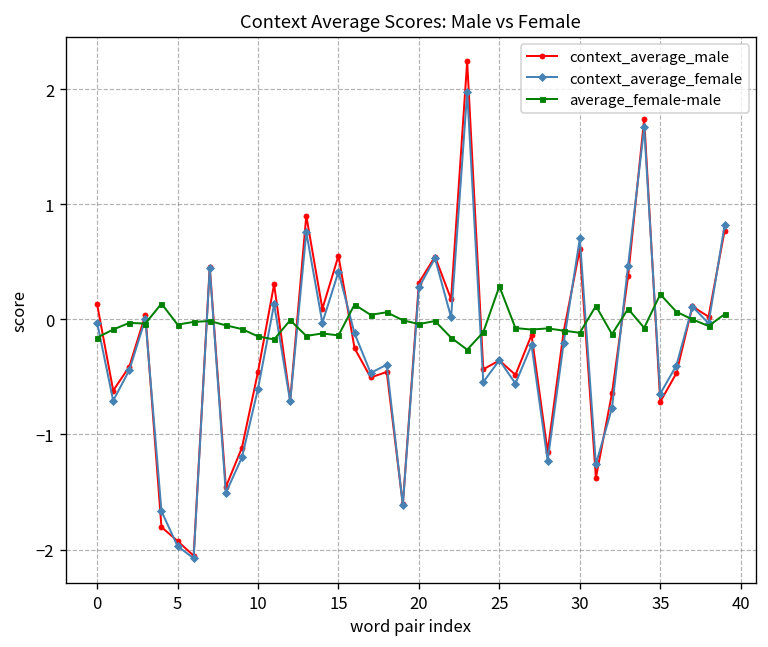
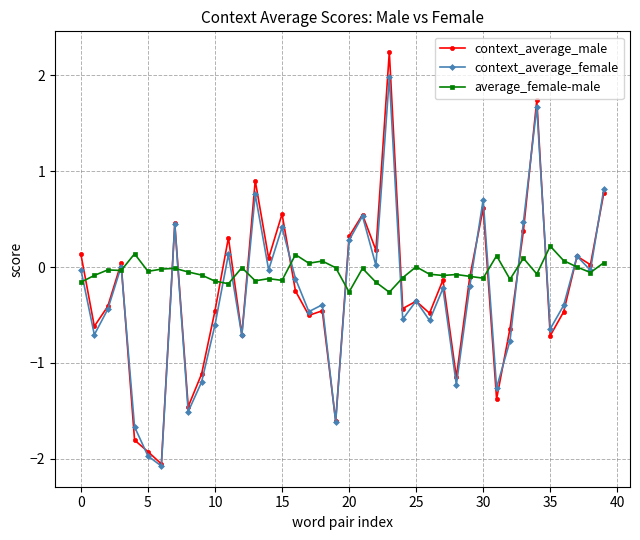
average_female-male, 20: 0.0 -> -0.3
average_female-male, 25: 0.3 -> 0.0
